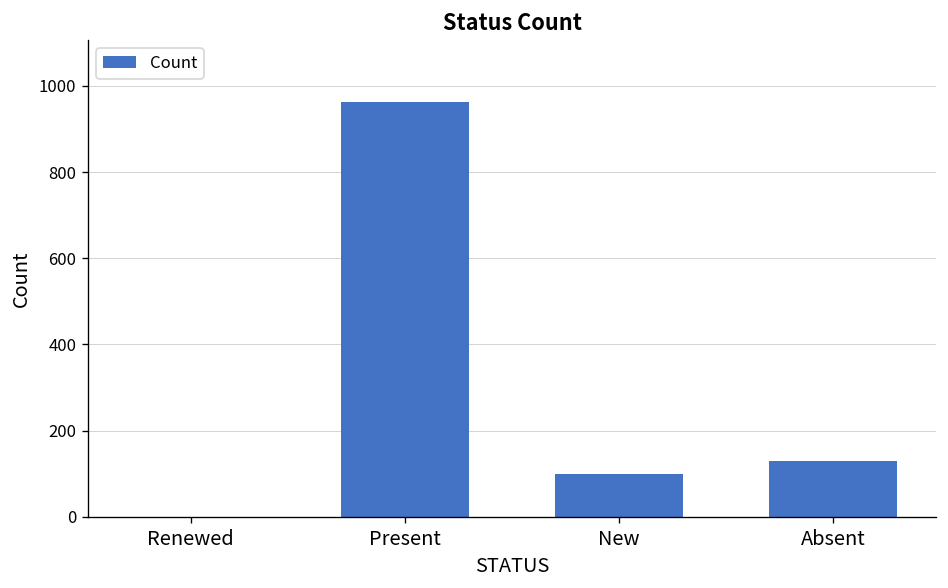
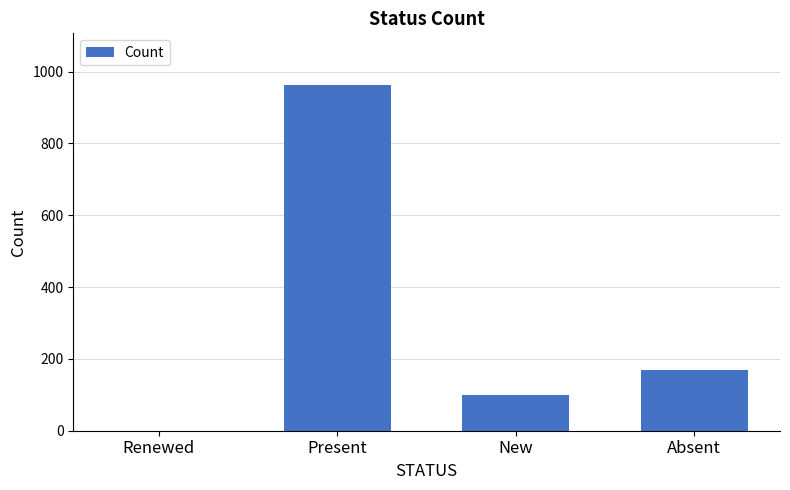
Absent: 130 -> 170
